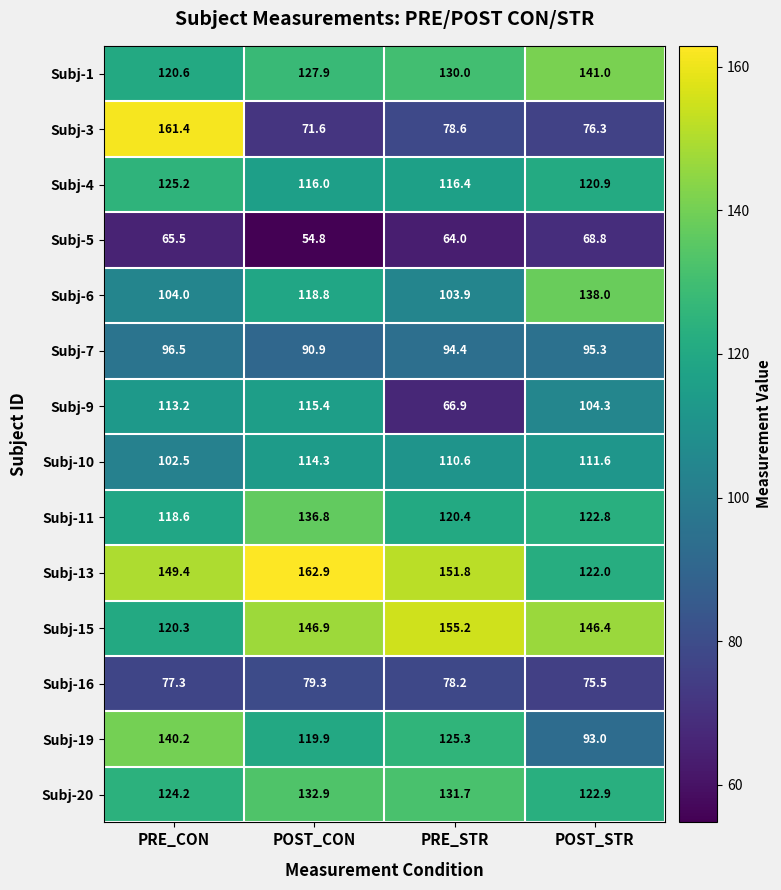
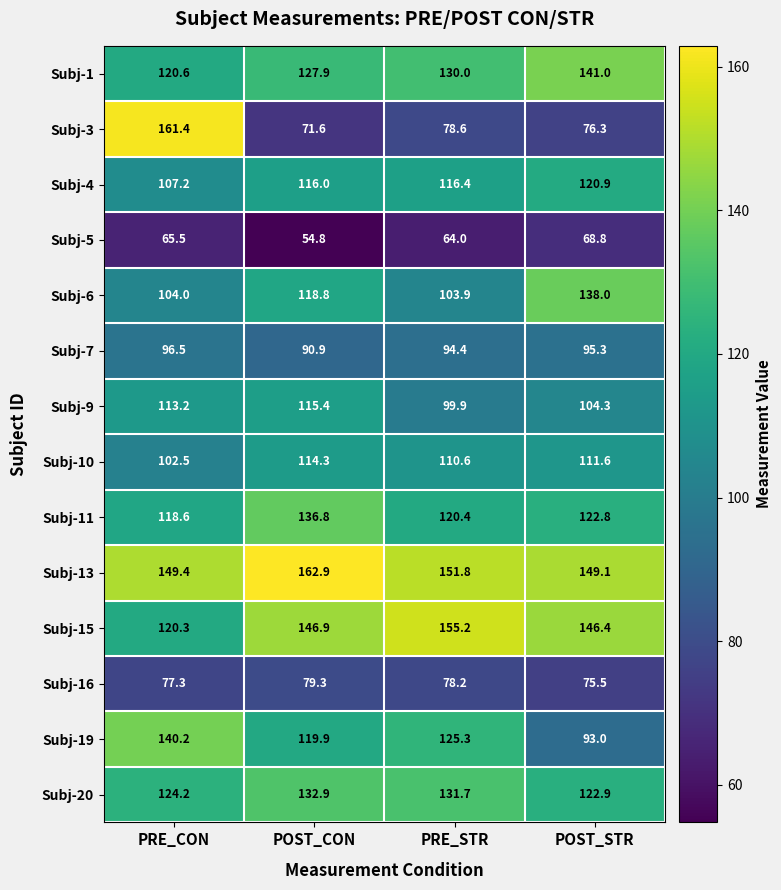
Subj-4, PRE_CON: 125.2 -> 107.2
Subj-9, PRE_STR: 66.9 -> 99.9
Subj-13, POST_STR: 122.0 -> 149.1
